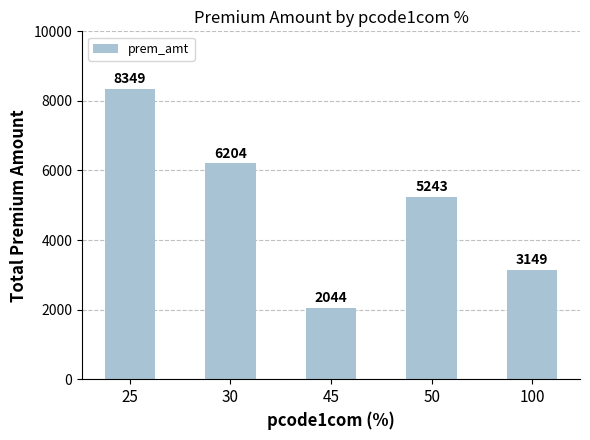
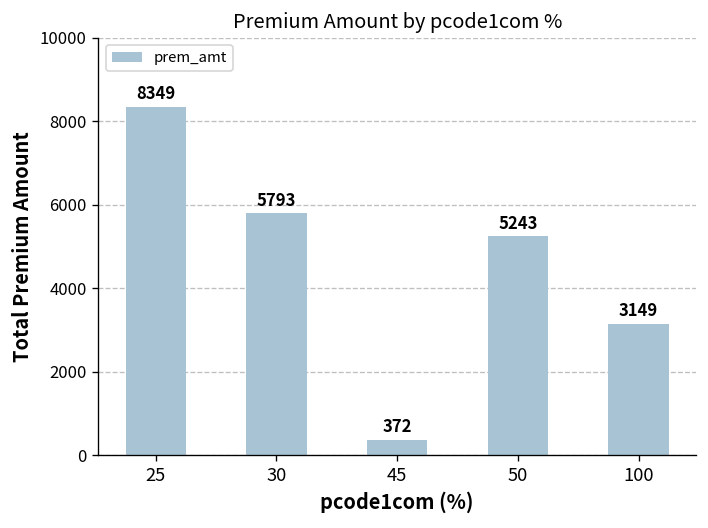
30: 6204 -> 5793
45: 2044 -> 372
